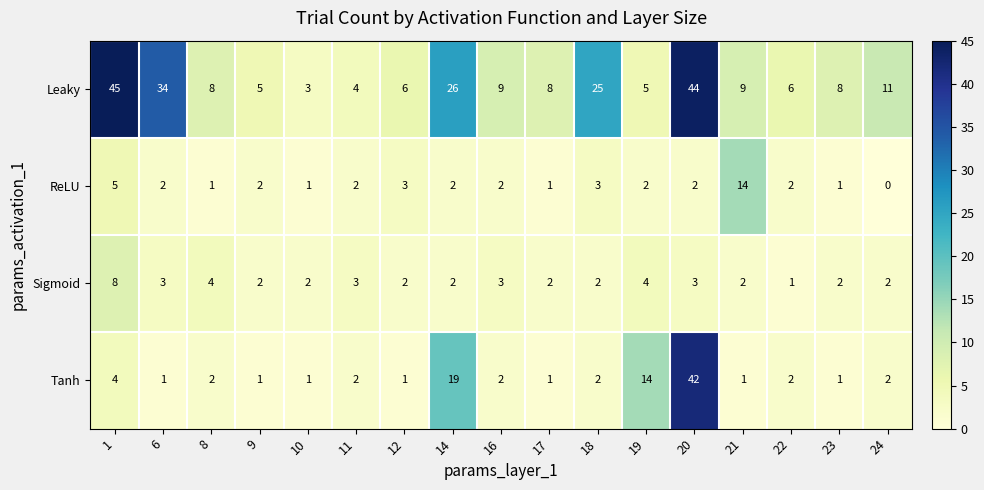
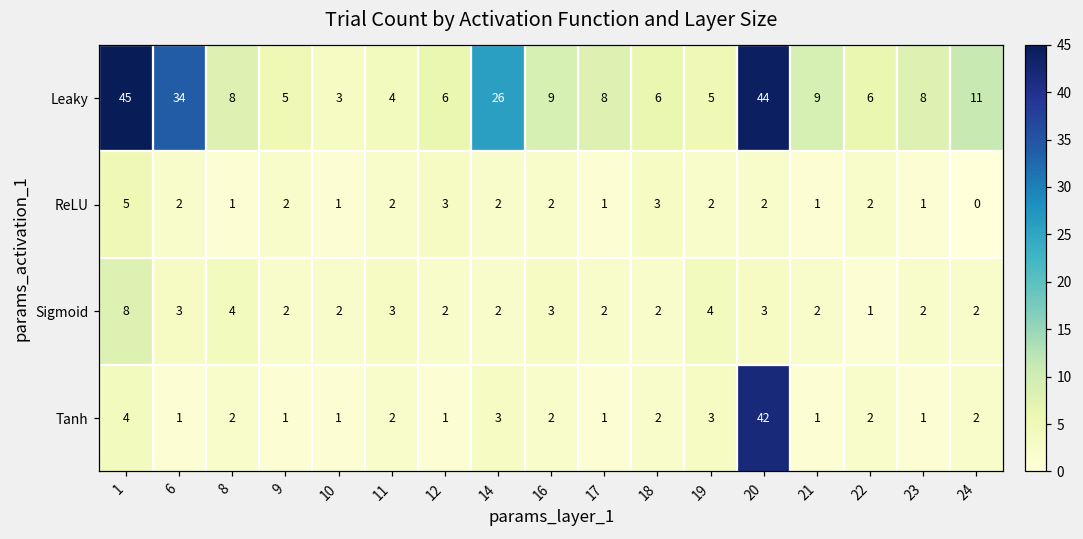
Leaky, 18: 25 -> 6
ReLU, 21: 14 -> 1
Tanh, 14: 19 -> 3
Tanh, 19: 14 -> 3
